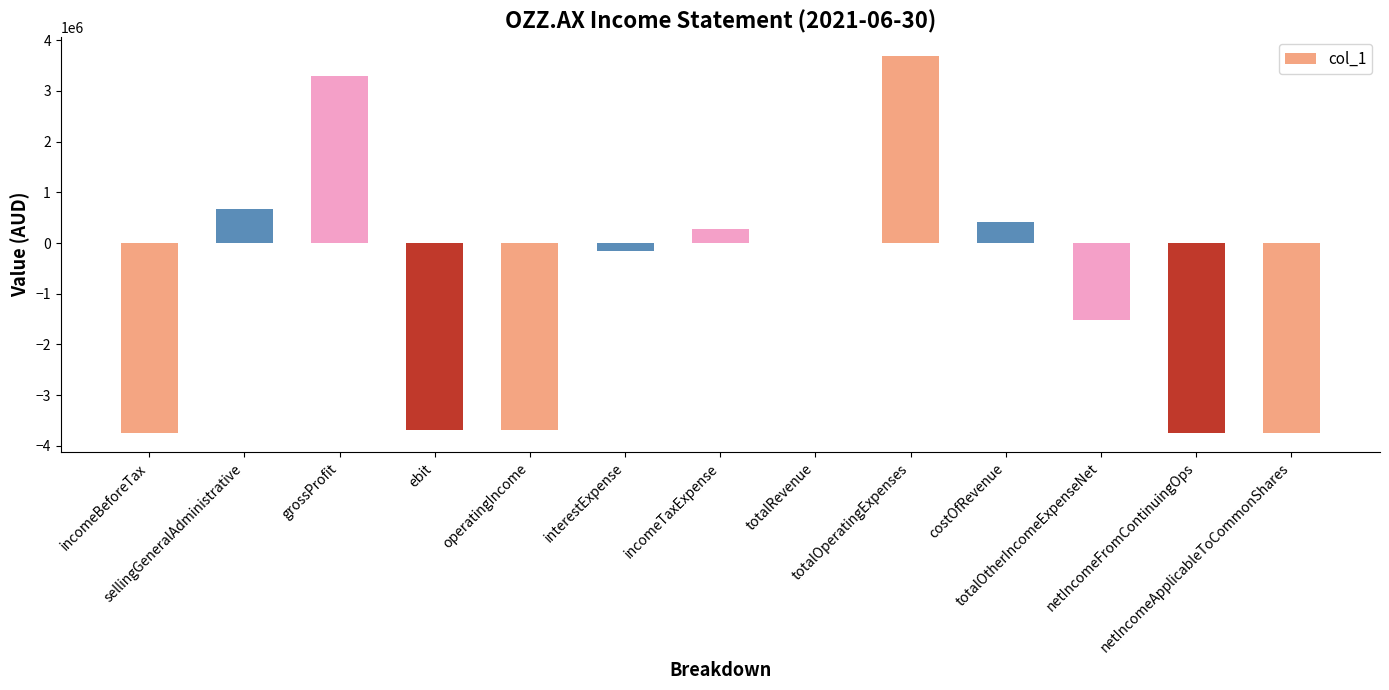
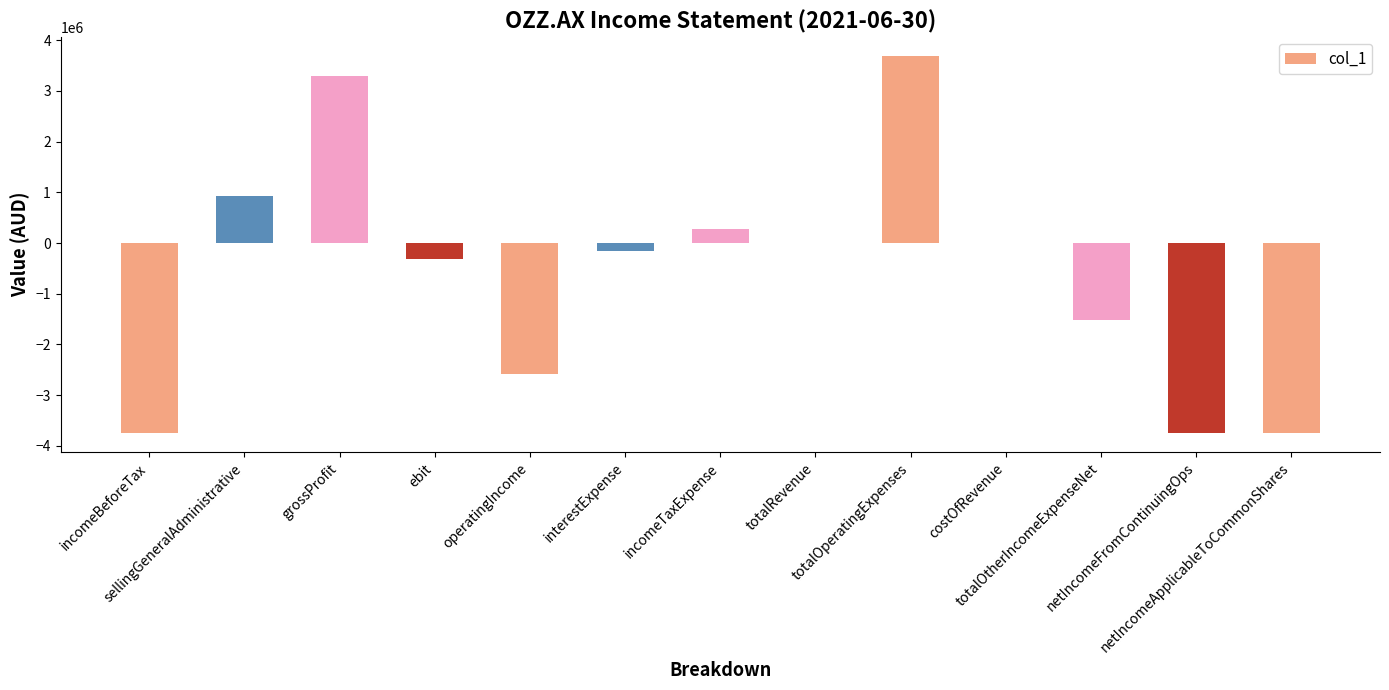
sellingGeneralAdministrative: 700000 -> 900000
ebit: -3700000 -> -300000
operatingIncome: -3700000 -> -2600000
costOfRevenue: 400000 -> 0
